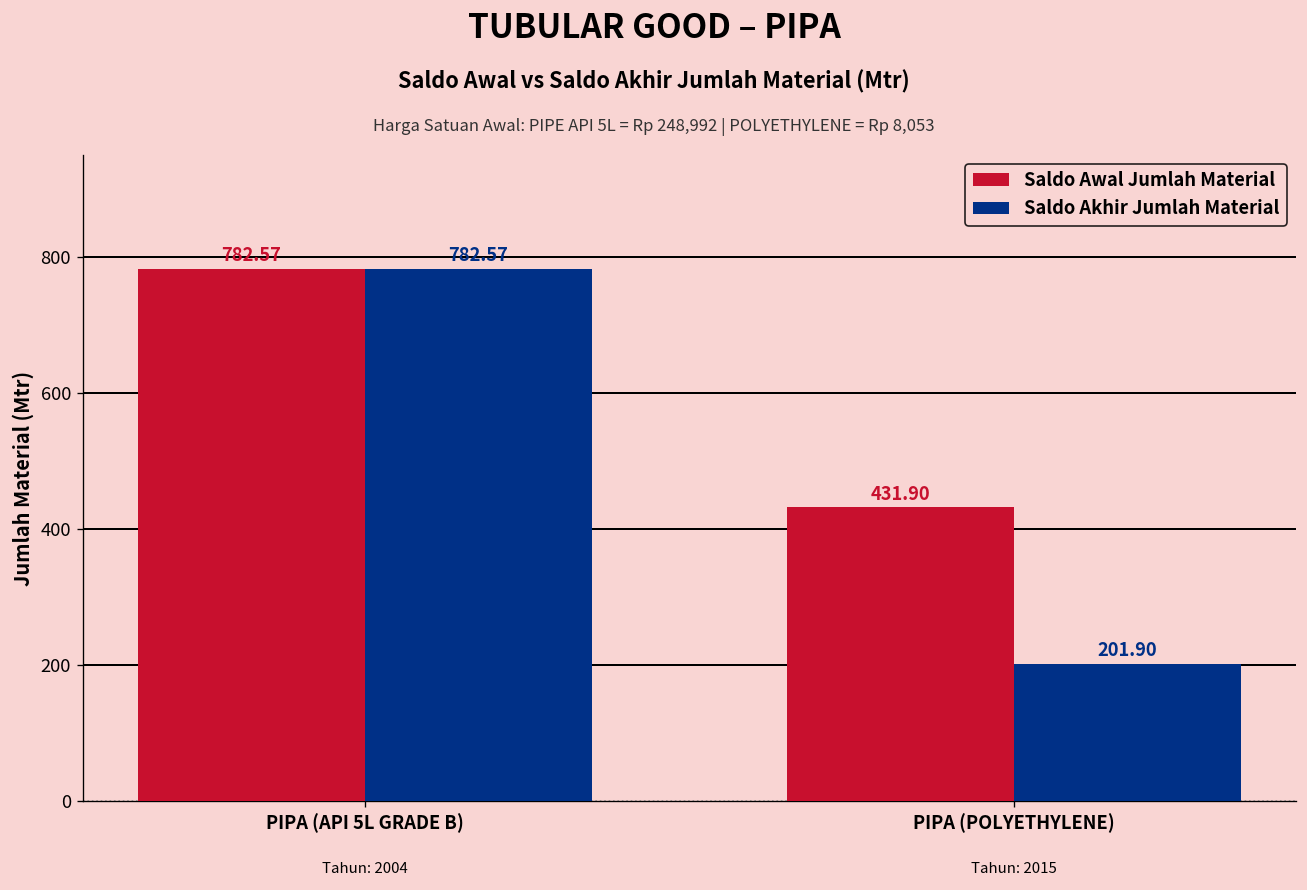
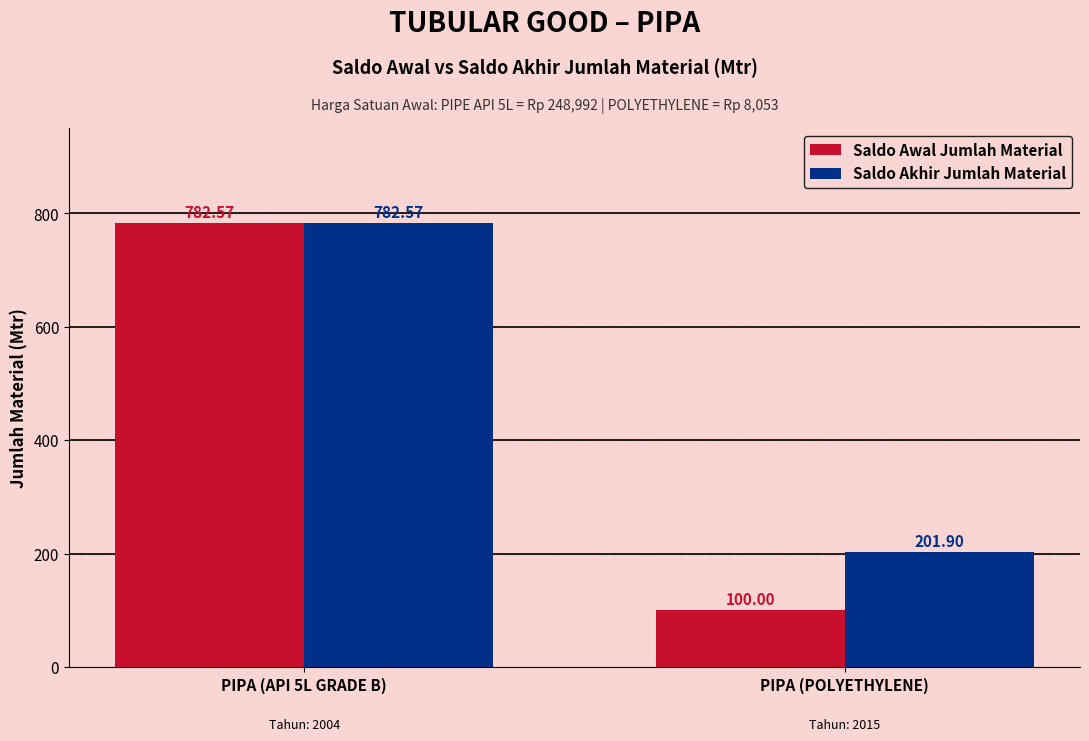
Saldo Awal Jumlah Material, PIPA (POLYETHYLENE): 431.90 -> 100.00
